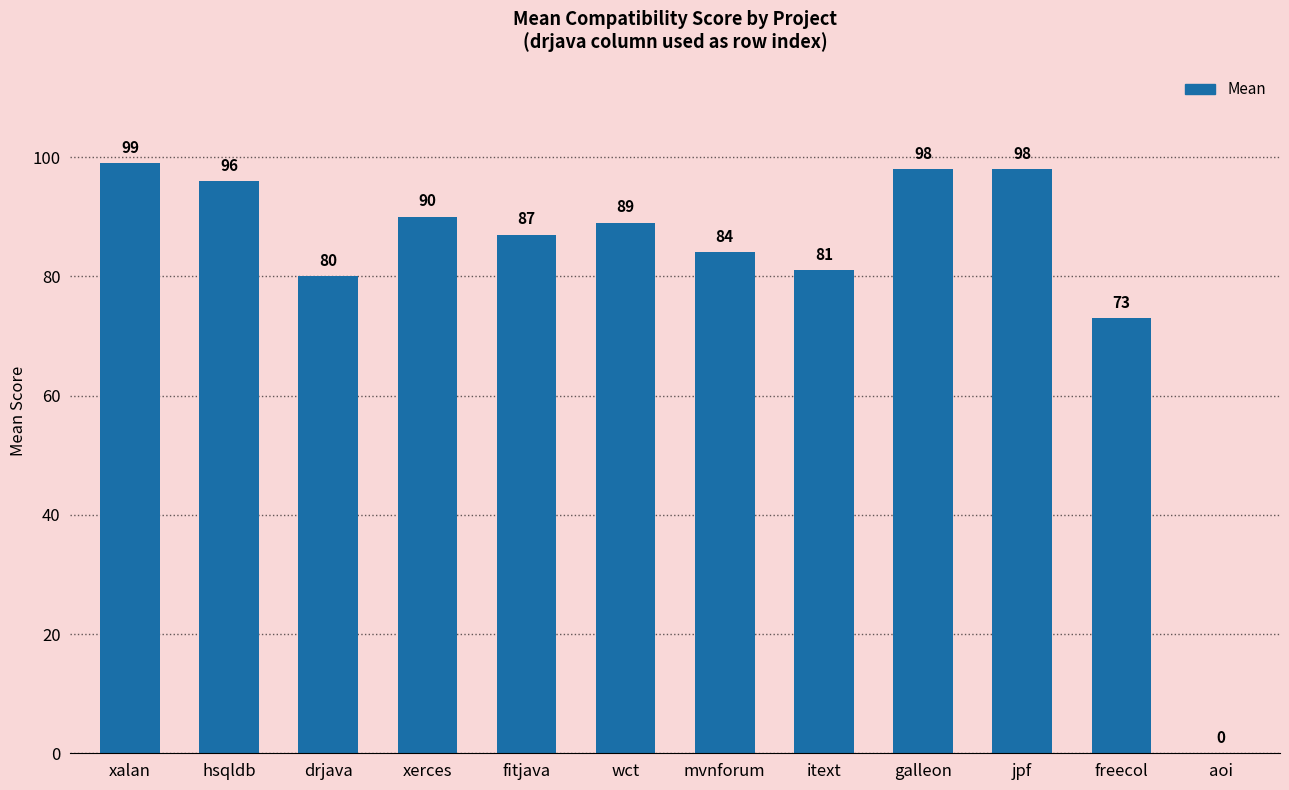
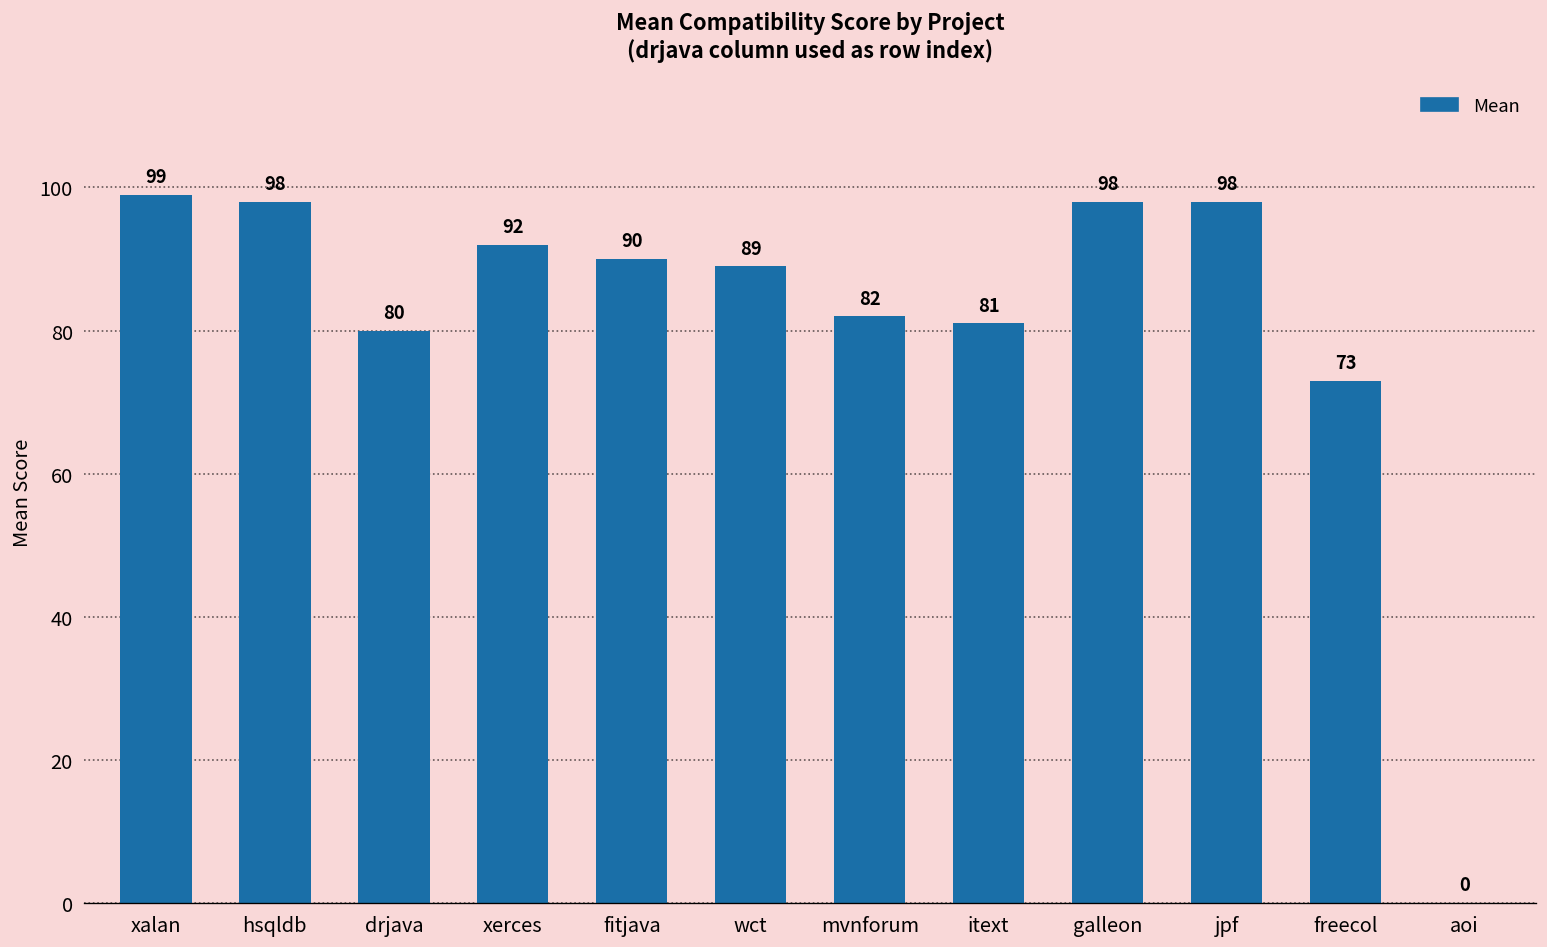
hsqldb: 96 -> 98
xerces: 90 -> 92
fitjava: 87 -> 90
mvnforum: 84 -> 82
